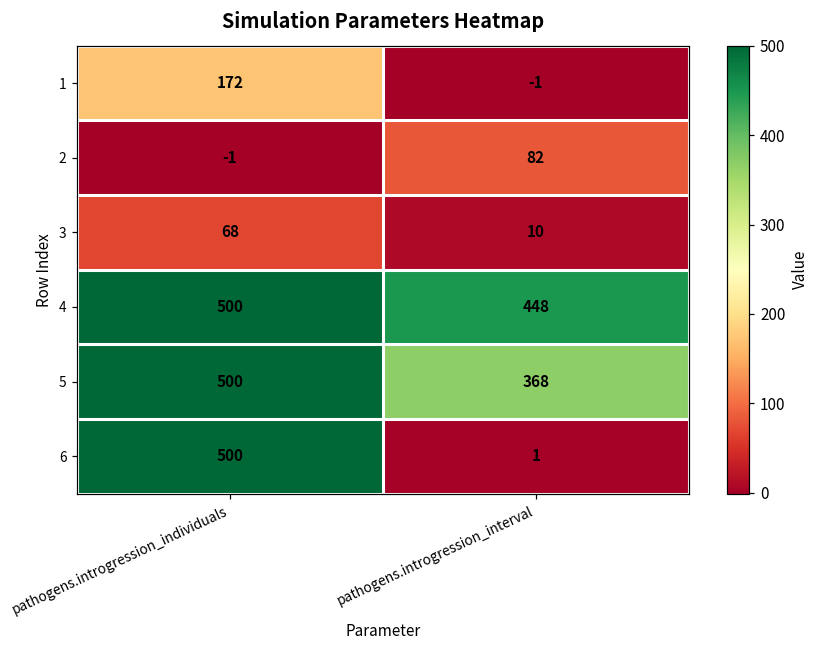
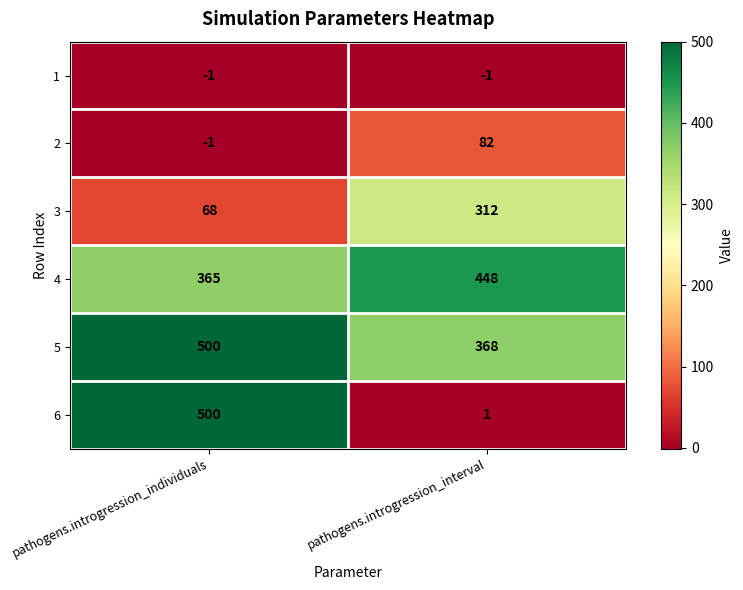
1, pathogens.introgression_individuals: 172 -> -1
3, pathogens.introgression_interval: 10 -> 312
4, pathogens.introgression_individuals: 500 -> 365
